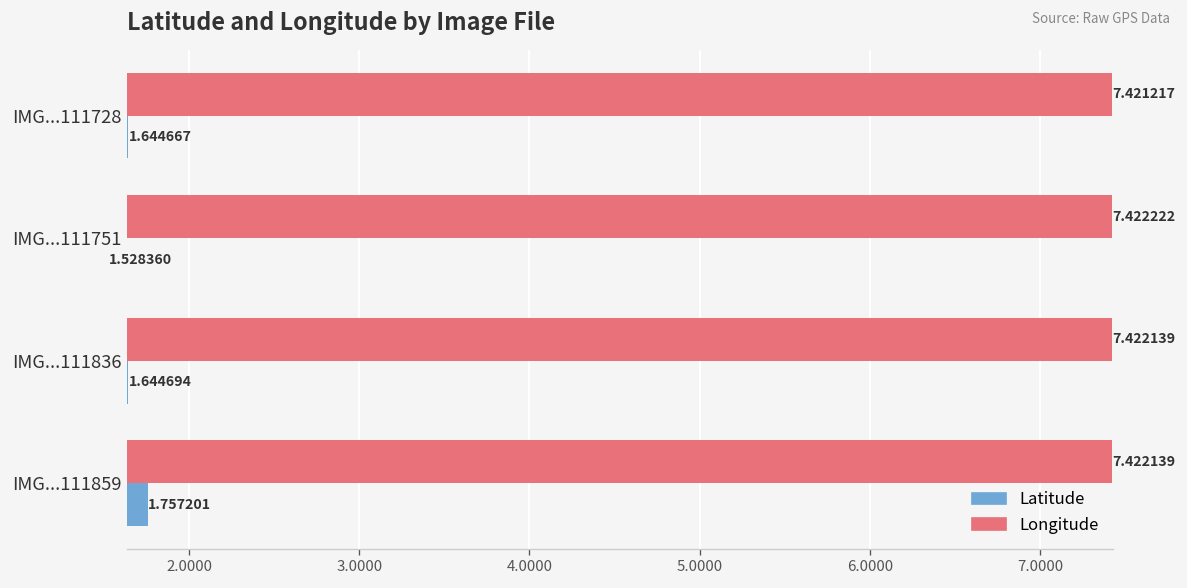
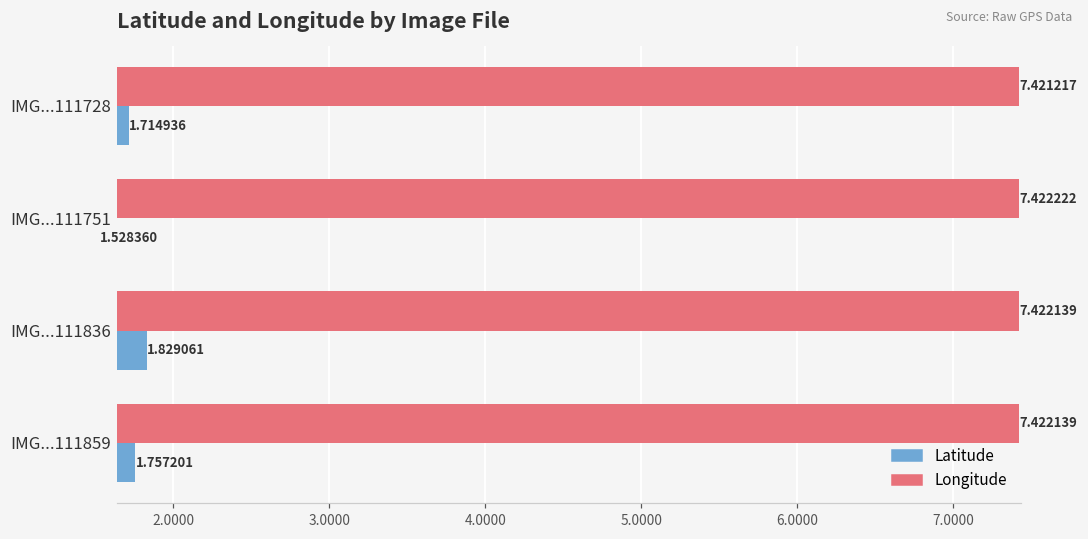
Latitude, IMG...111728: 1.644667 -> 1.714936
Latitude, IMG...111836: 1.644694 -> 1.829061
